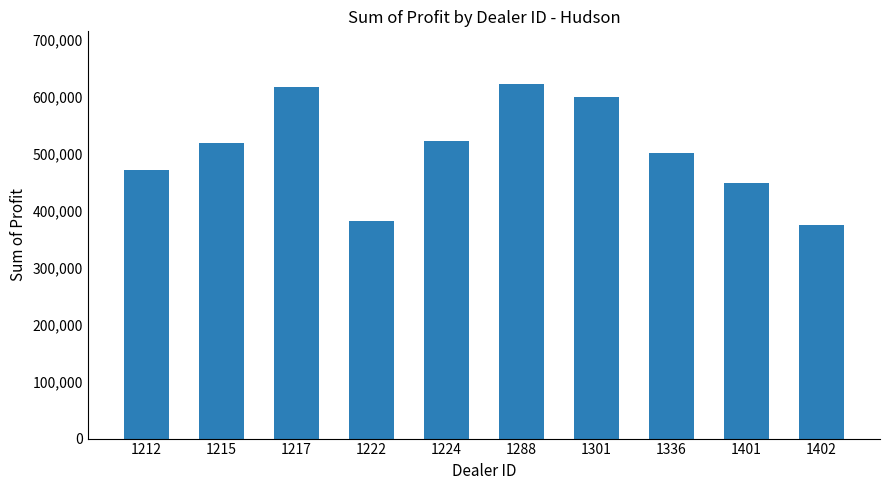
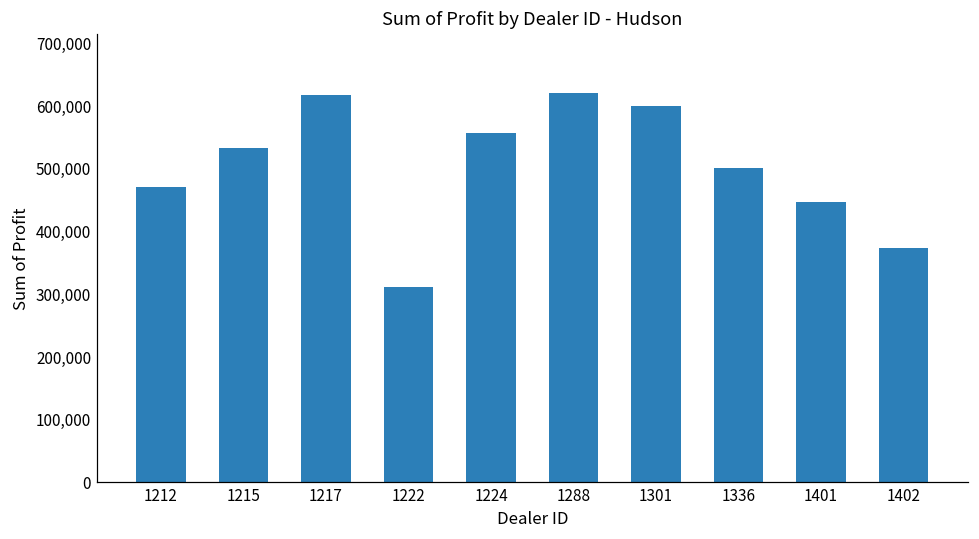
1215: 520,000 -> 530,000
1222: 380,000 -> 310,000
1224: 520,000 -> 560,000
